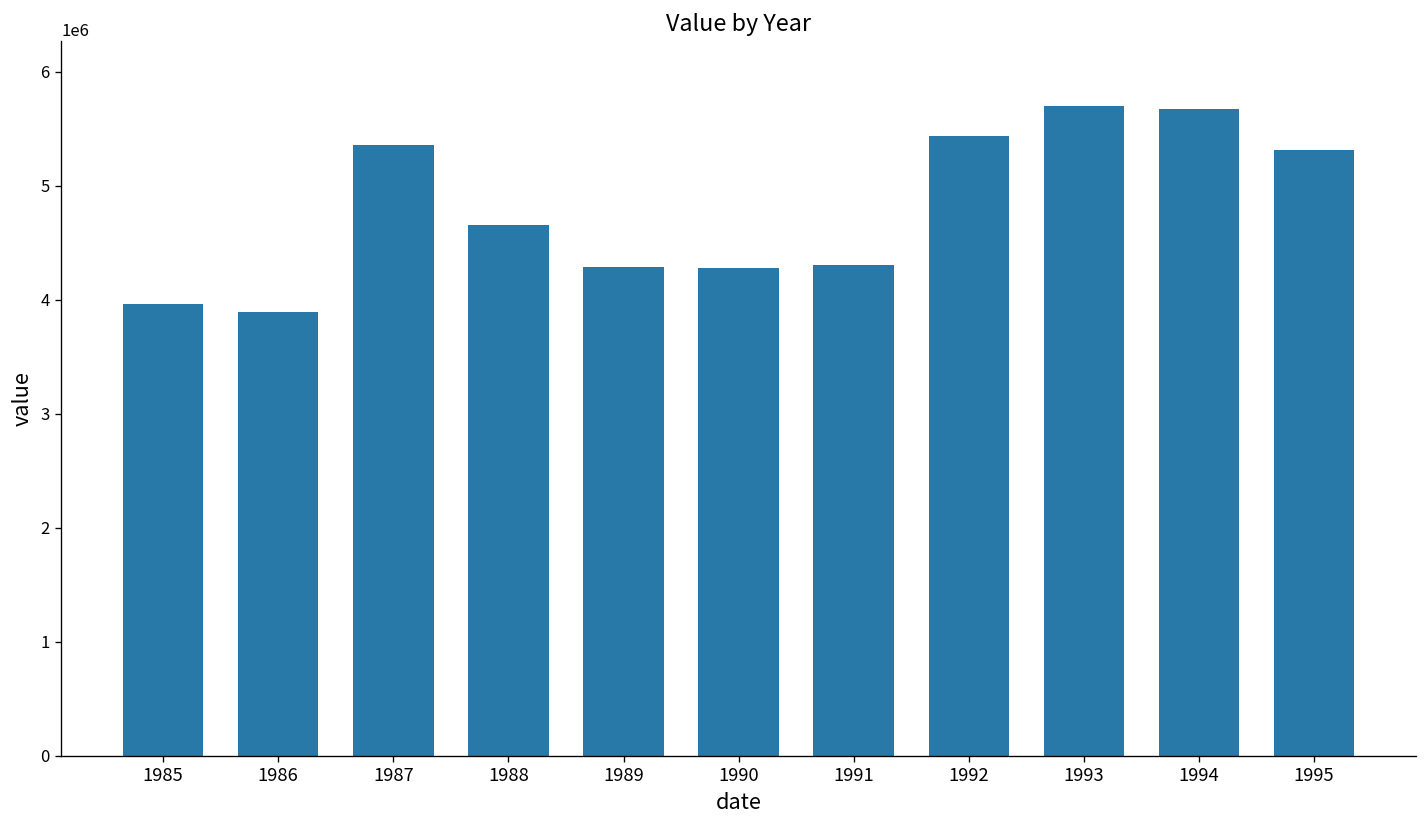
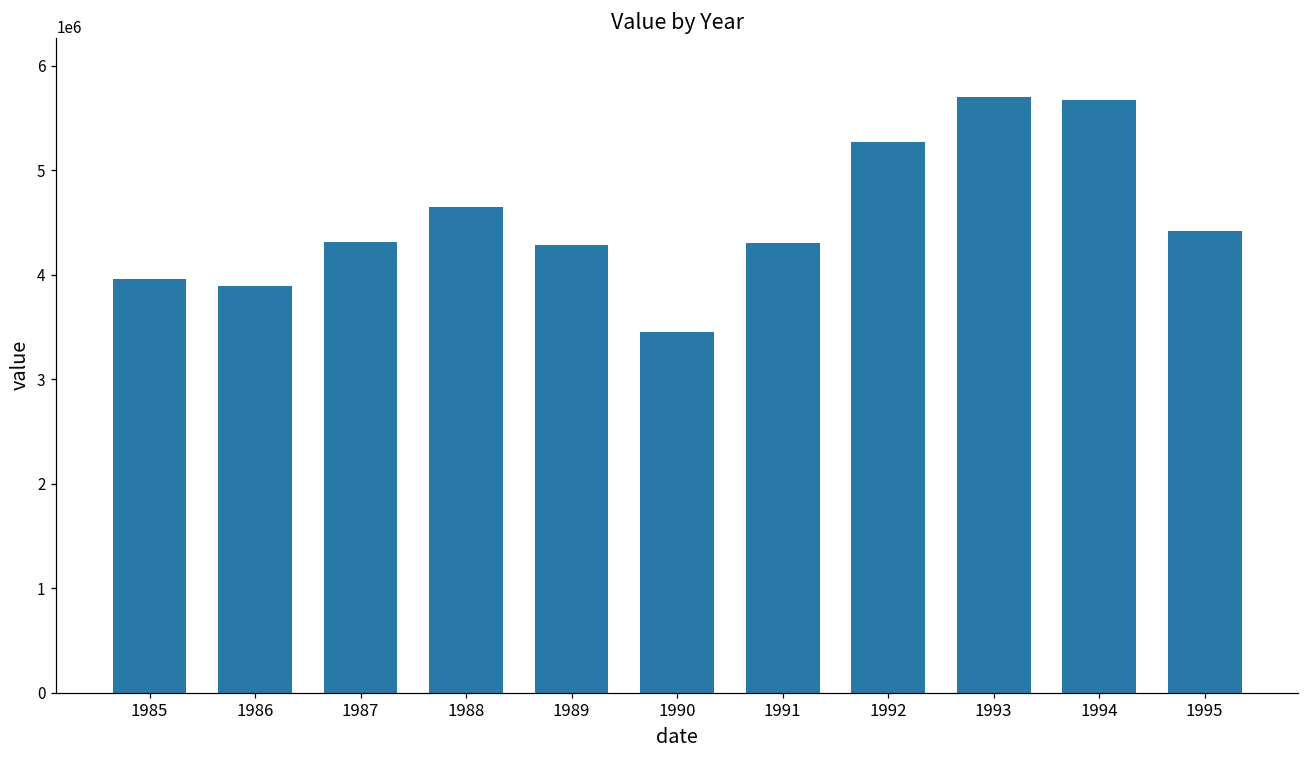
1987: 5400000 -> 4300000
1990: 4300000 -> 3500000
1992: 5400000 -> 5300000
1995: 5300000 -> 4400000
